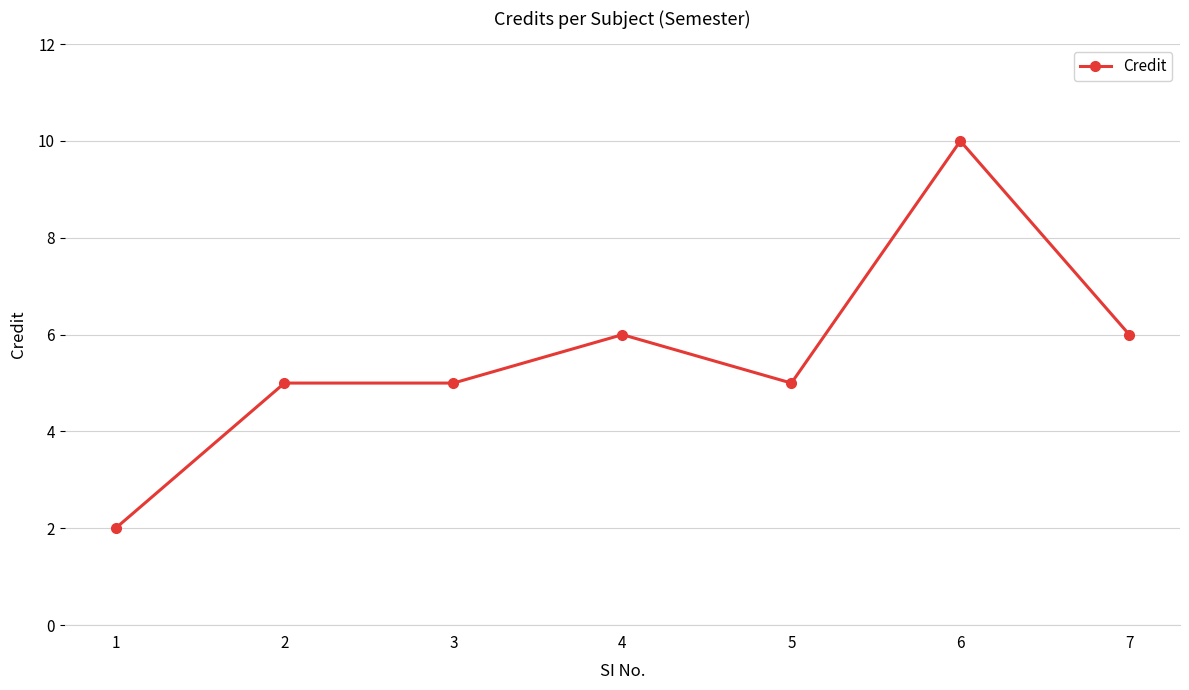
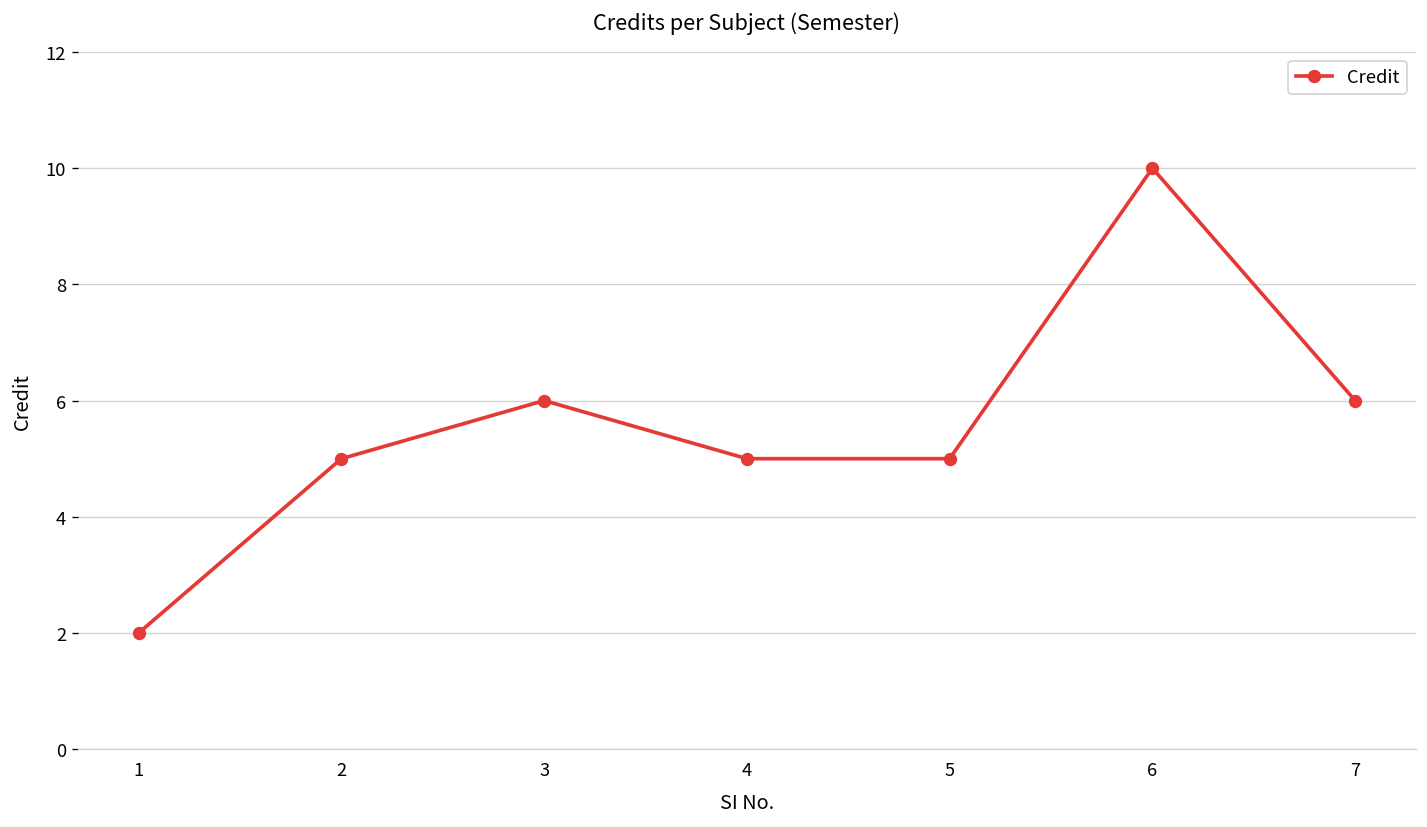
3: 5 -> 6
4: 6 -> 5
